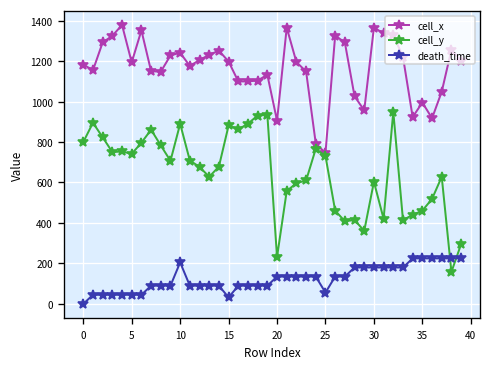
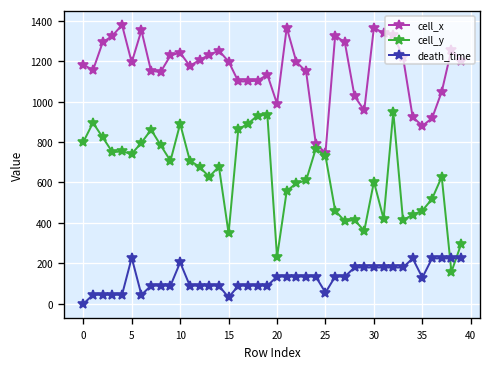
death_time, 5: 50 -> 230
cell_y, 15: 880 -> 350
cell_x, 20: 910 -> 990
cell_x, 35: 1000 -> 880
death_time, 35: 230 -> 130
